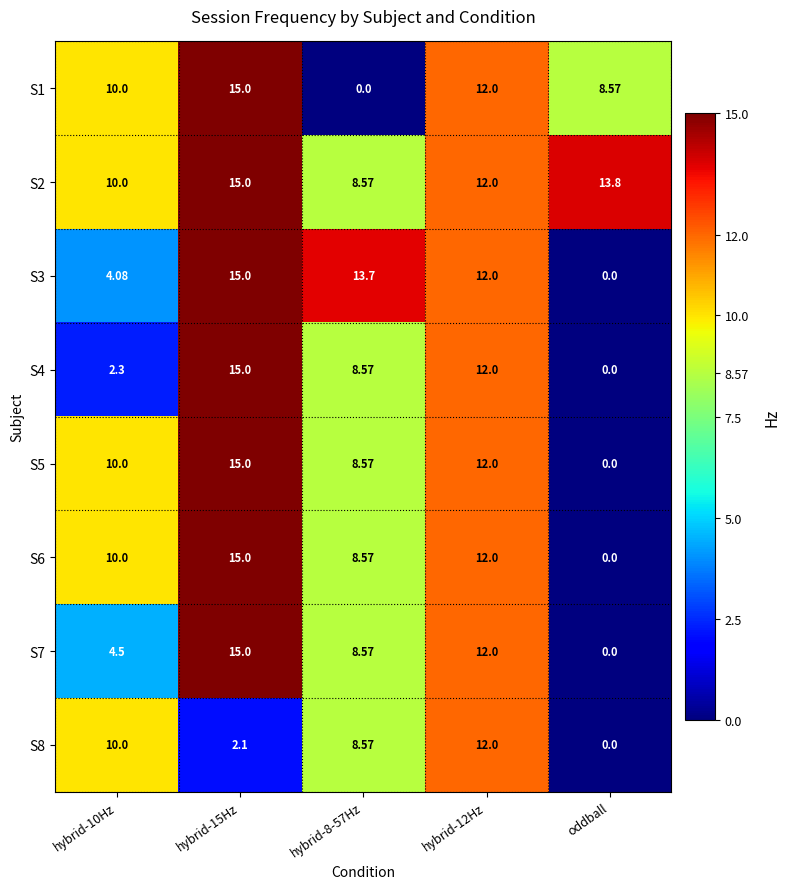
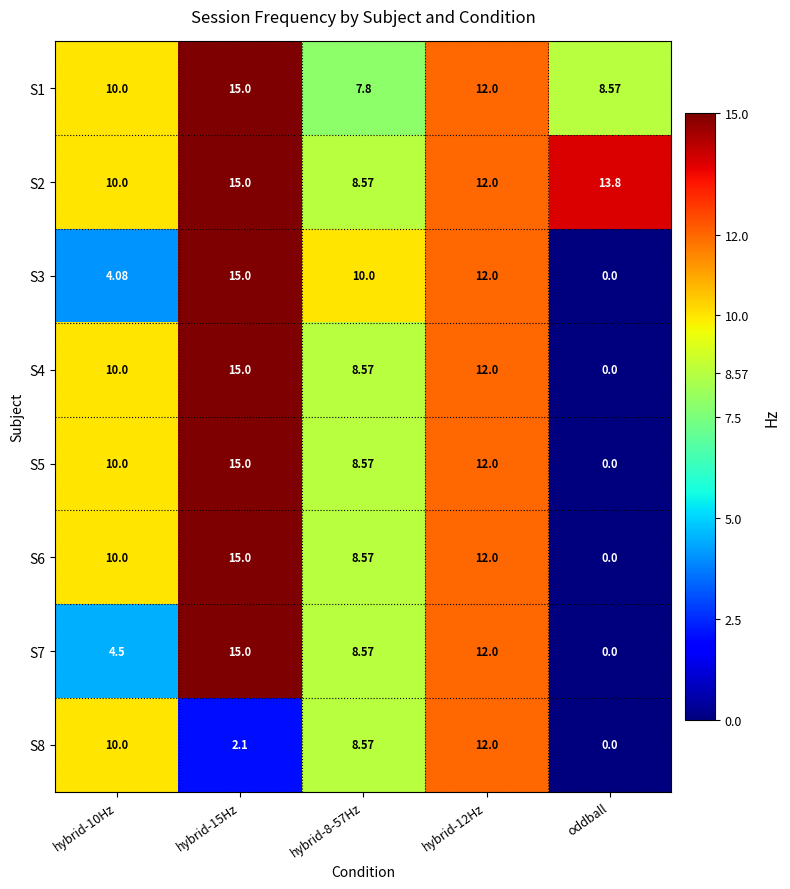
S1, hybrid-8-57Hz: 0.0 -> 7.8
S3, hybrid-8-57Hz: 13.7 -> 10.0
S4, hybrid-10Hz: 2.3 -> 10.0
